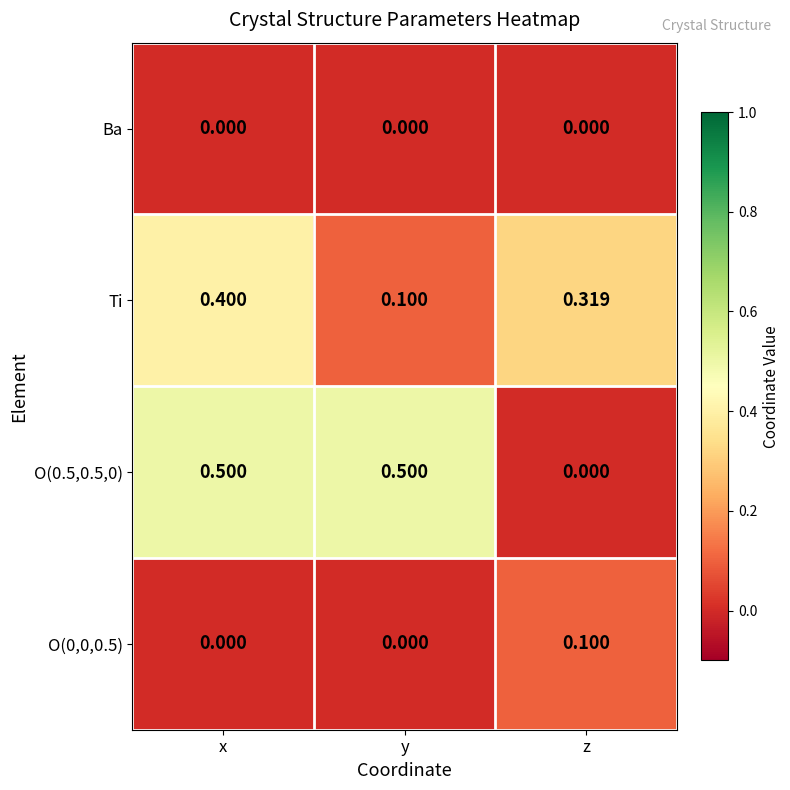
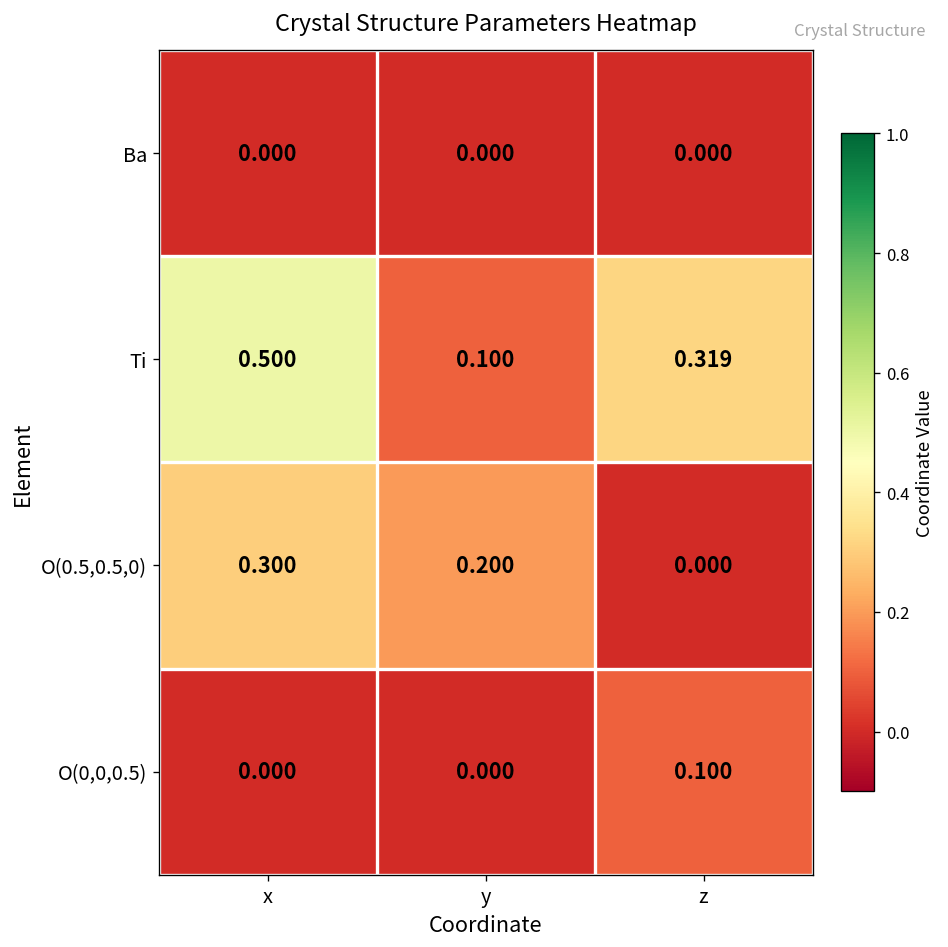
Ti, x: 0.400 -> 0.500
O(0.5,0.5,0), x: 0.500 -> 0.300
O(0.5,0.5,0), y: 0.500 -> 0.200
